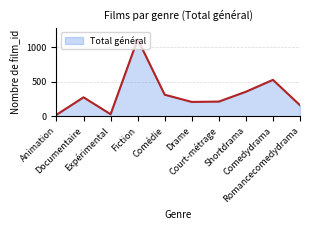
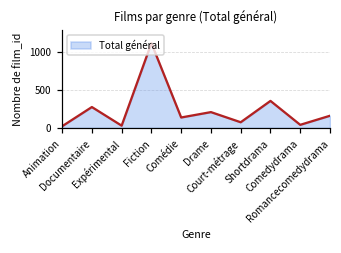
Comédie: 300 -> 100
Court-métrage: 200 -> 100
Comedydrama: 500 -> 0
